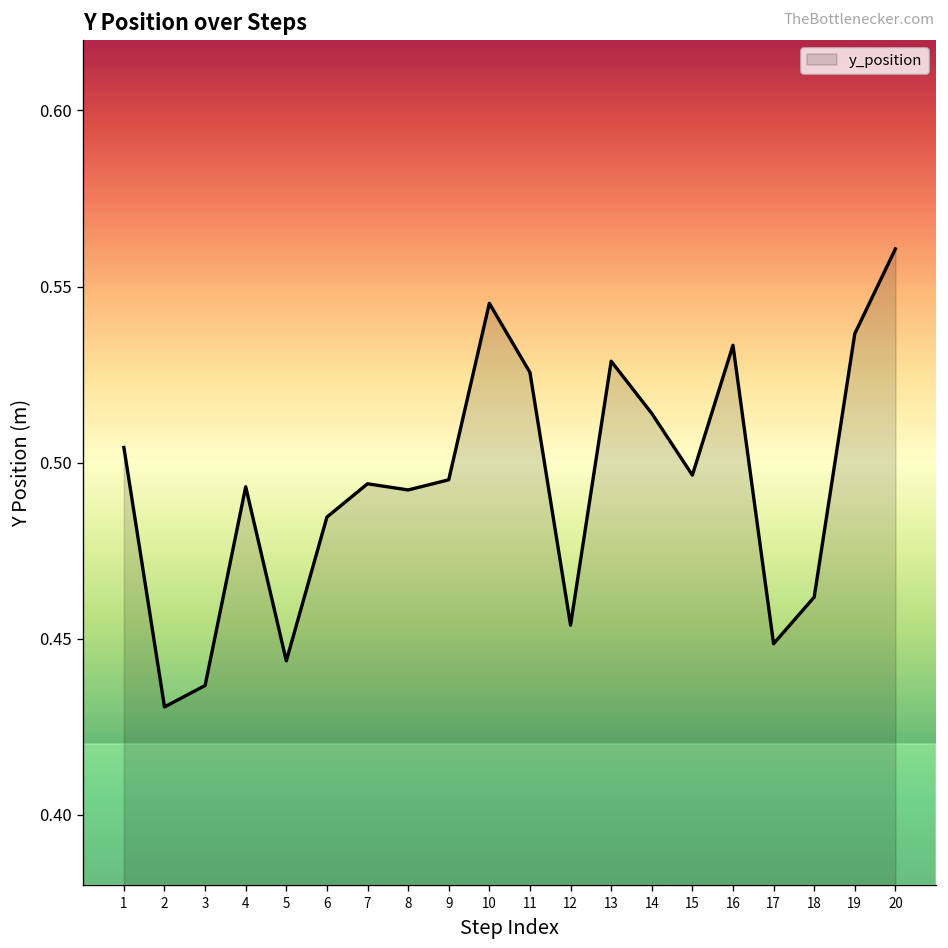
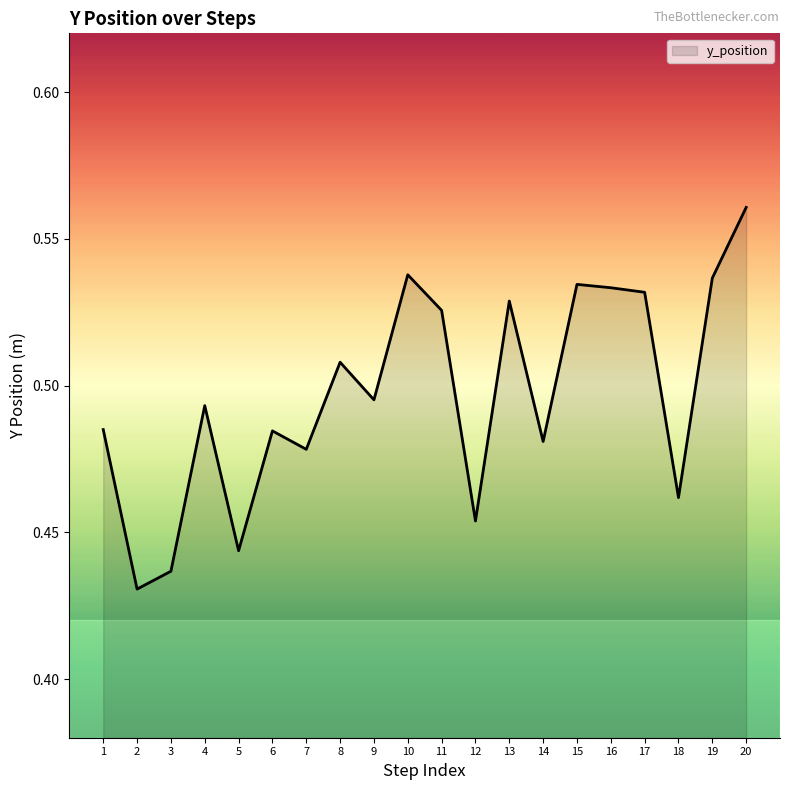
1: 0.504 -> 0.485
7: 0.494 -> 0.478
8: 0.492 -> 0.508
10: 0.545 -> 0.538
14: 0.514 -> 0.481
15: 0.496 -> 0.534
17: 0.449 -> 0.532
